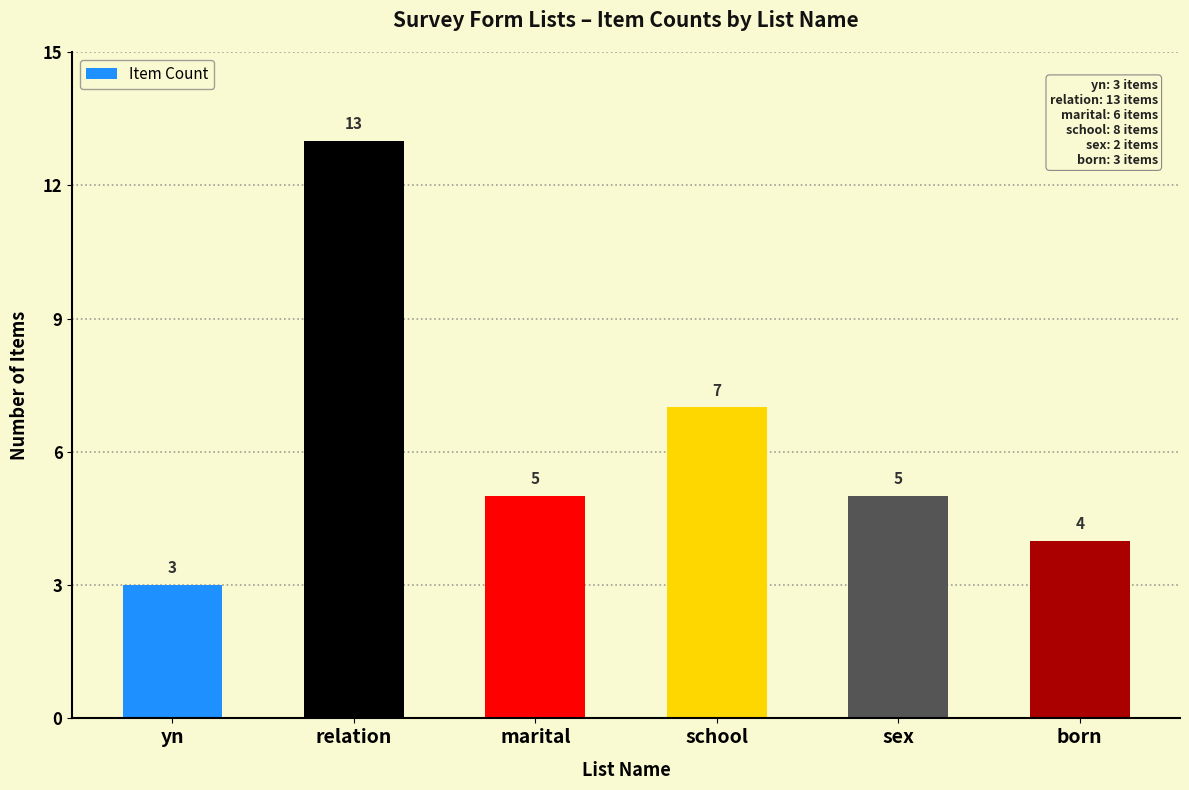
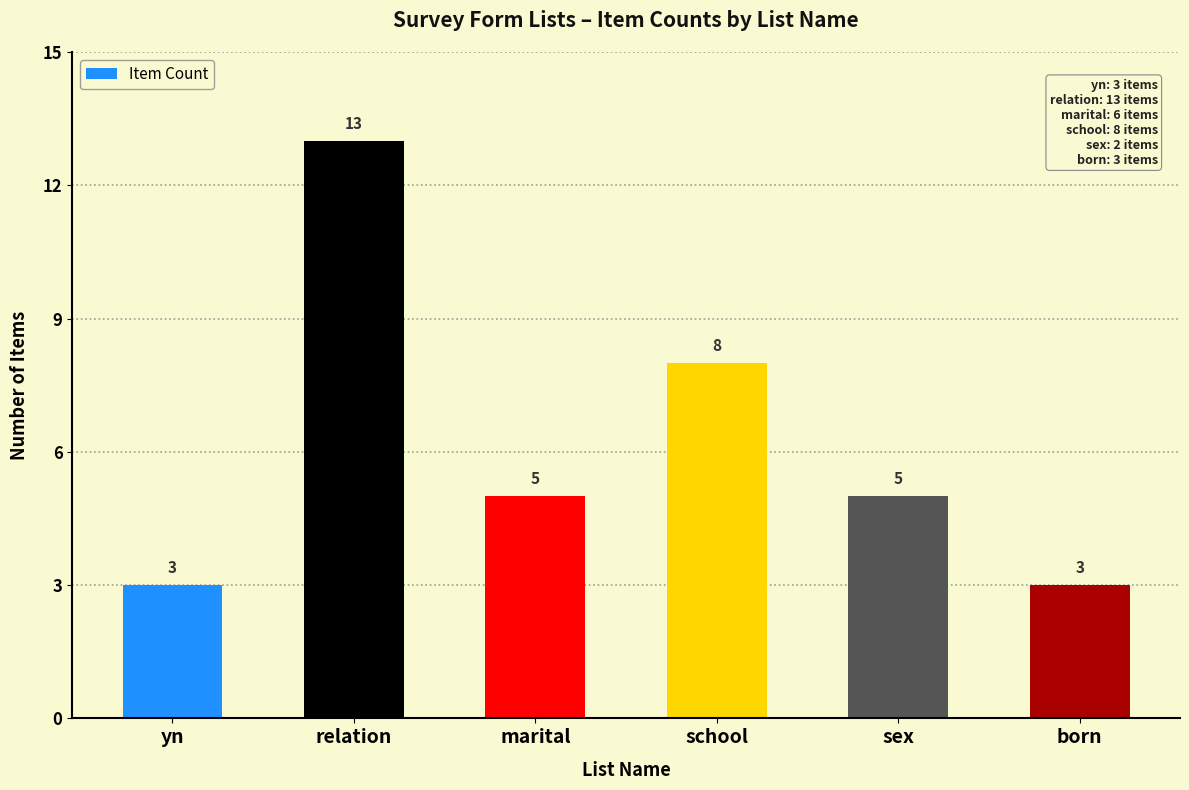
school: 7 -> 8
born: 4 -> 3
